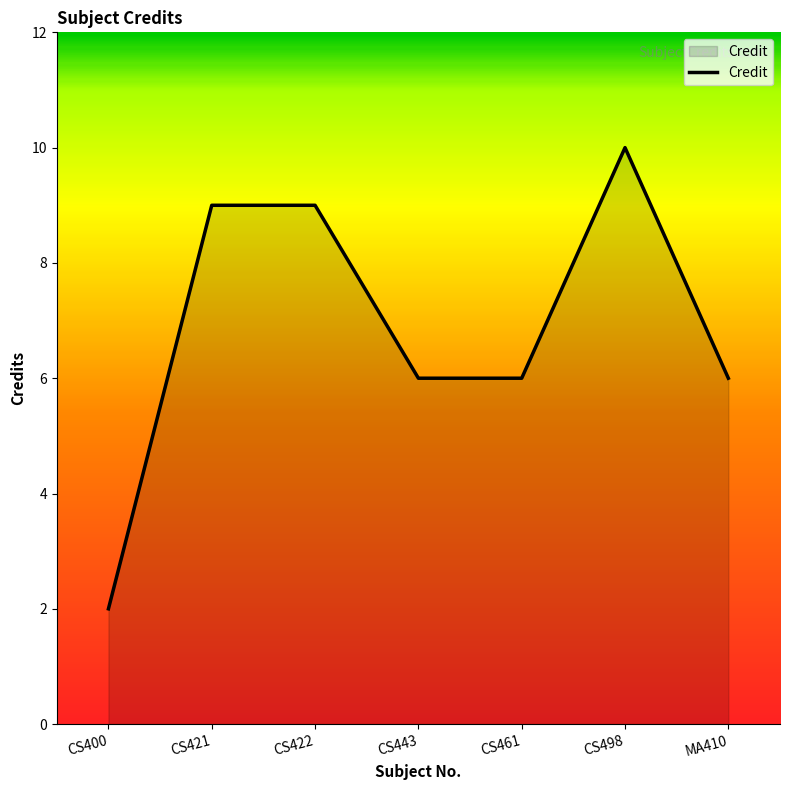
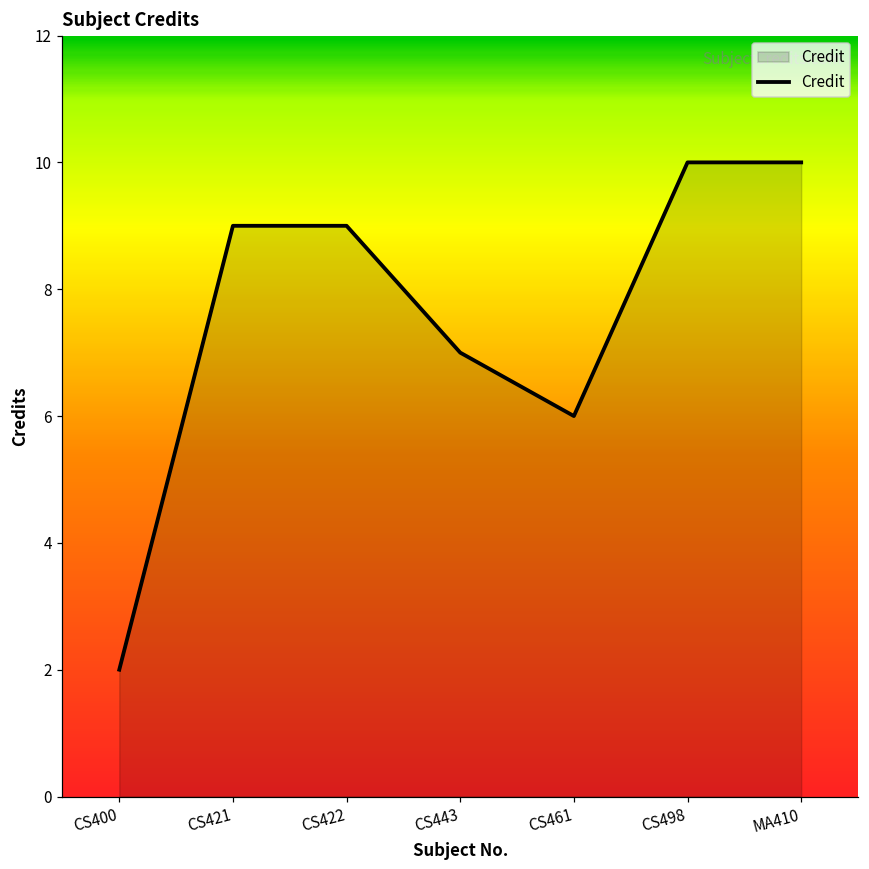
CS443: 6 -> 7
MA410: 6 -> 10
